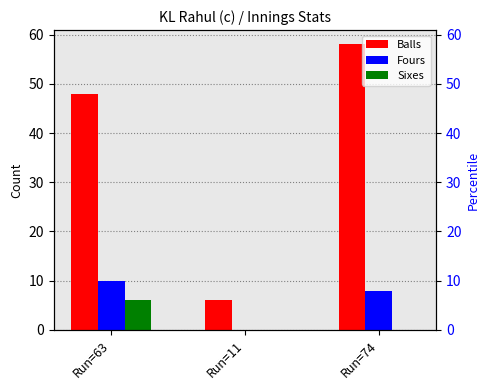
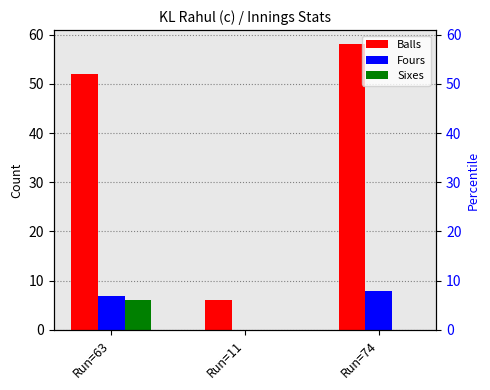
Balls, Run=63: 48 -> 52
Fours, Run=63: 10 -> 7
